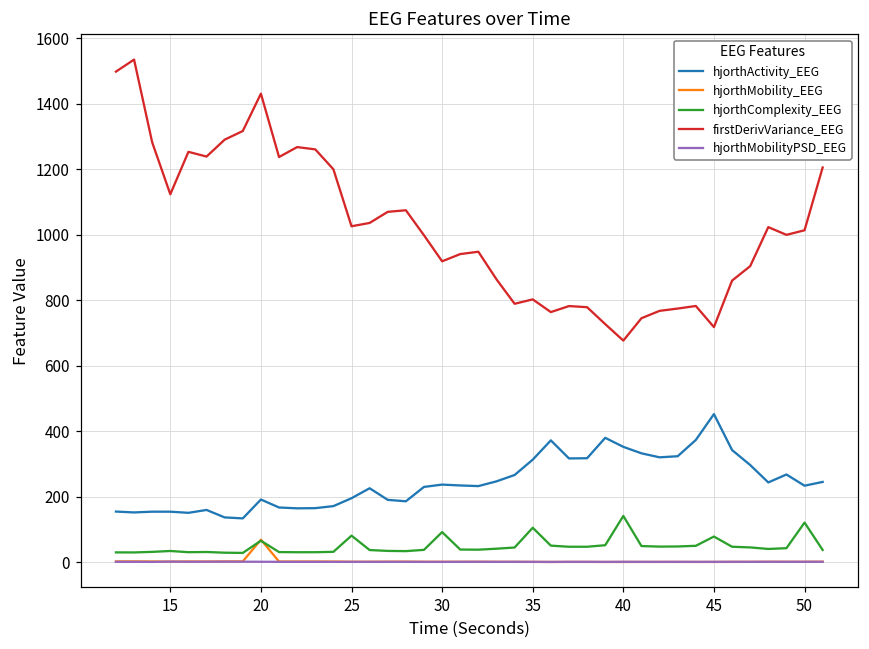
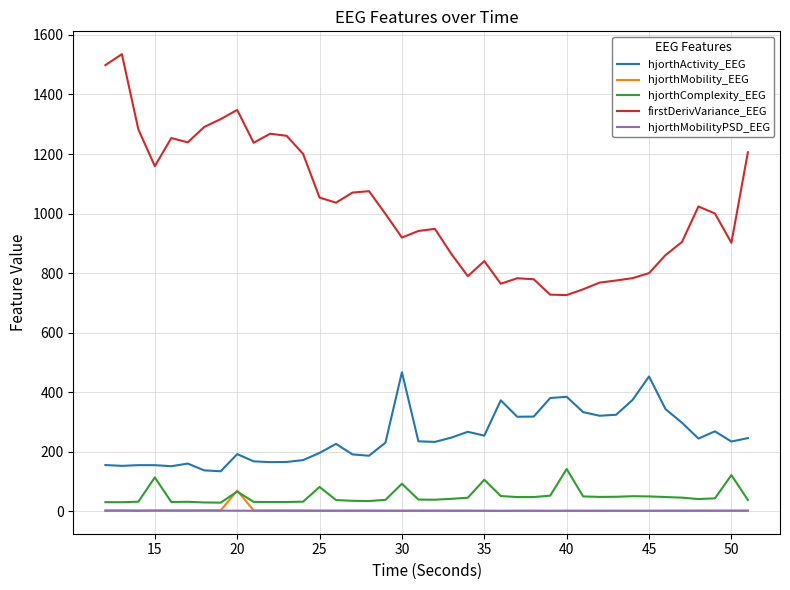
hjorthComplexity_EEG, 15: 30 -> 110
firstDerivVariance_EEG, 15: 1120 -> 1160
firstDerivVariance_EEG, 20: 1430 -> 1350
firstDerivVariance_EEG, 25: 1030 -> 1050
hjorthActivity_EEG, 30: 240 -> 470
hjorthActivity_EEG, 35: 310 -> 250
firstDerivVariance_EEG, 35: 800 -> 840
hjorthActivity_EEG, 40: 350 -> 380
firstDerivVariance_EEG, 40: 680 -> 730
hjorthComplexity_EEG, 45: 80 -> 50
firstDerivVariance_EEG, 45: 720 -> 800
firstDerivVariance_EEG, 50: 1010 -> 900
